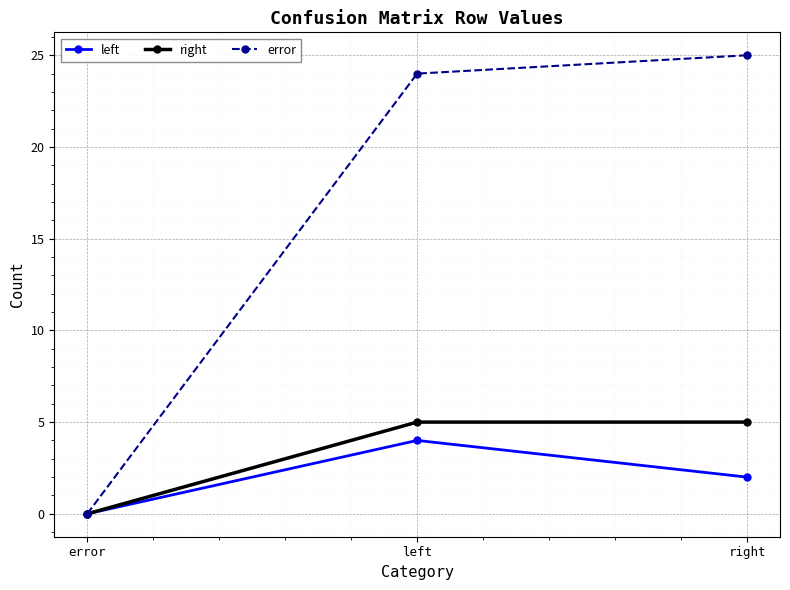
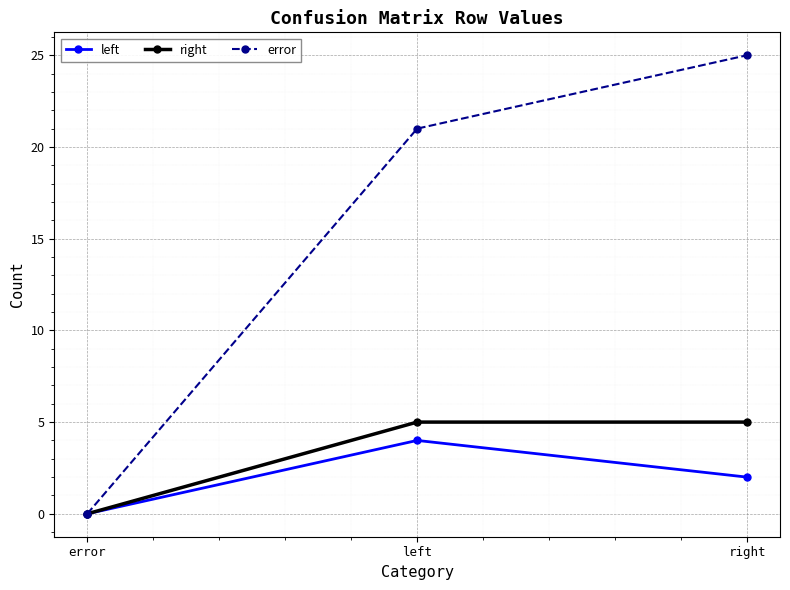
error, left: 24 -> 21
